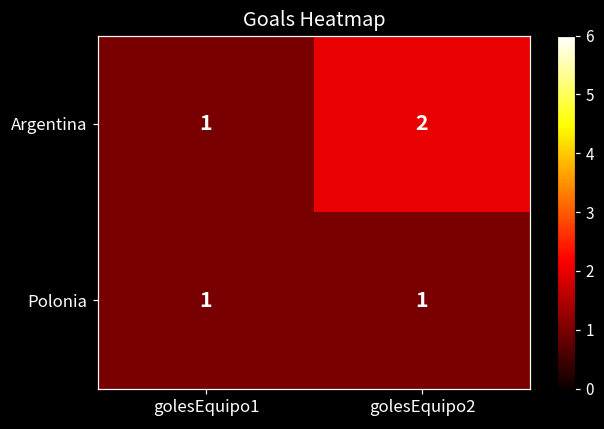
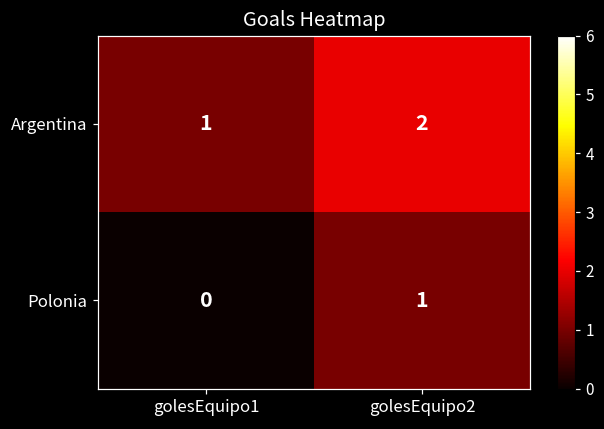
Polonia, golesEquipo1: 1 -> 0
